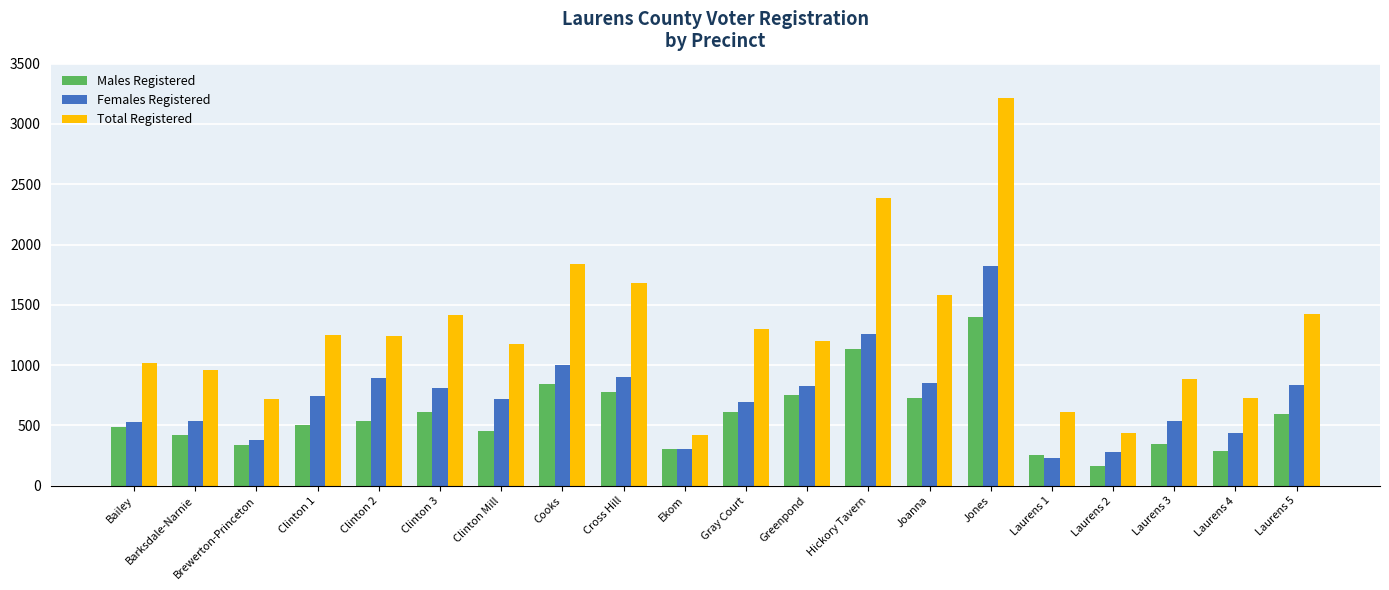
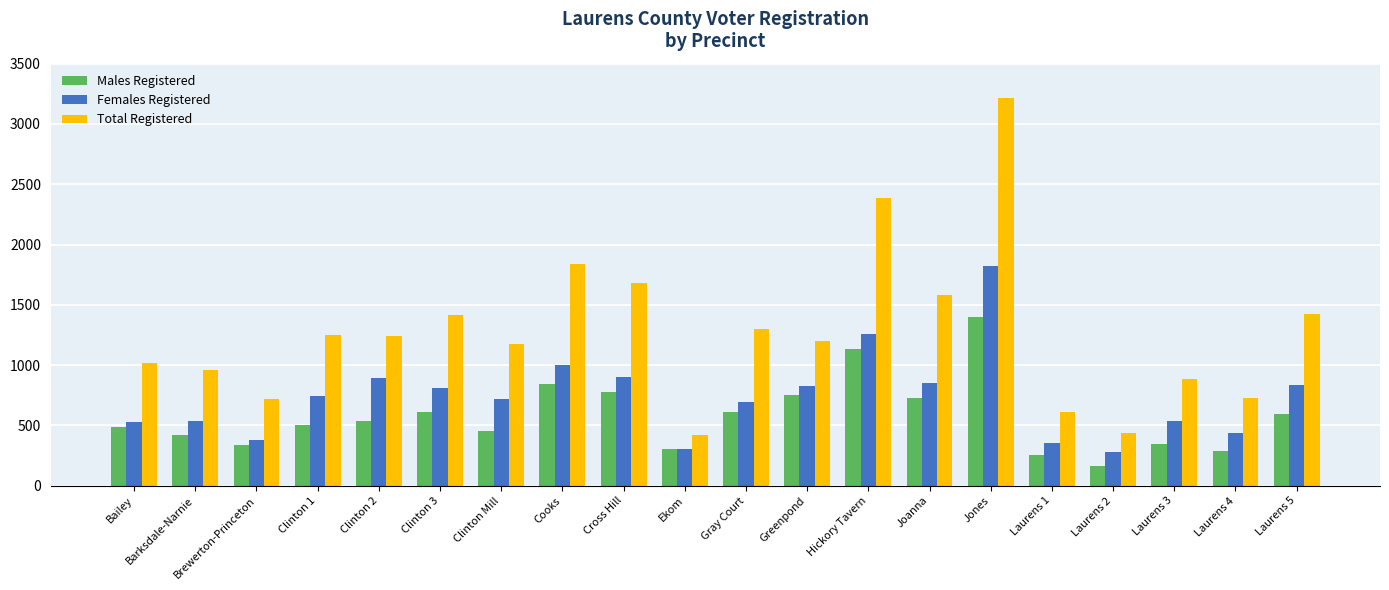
Females Registered, Laurens 1: 230 -> 360
